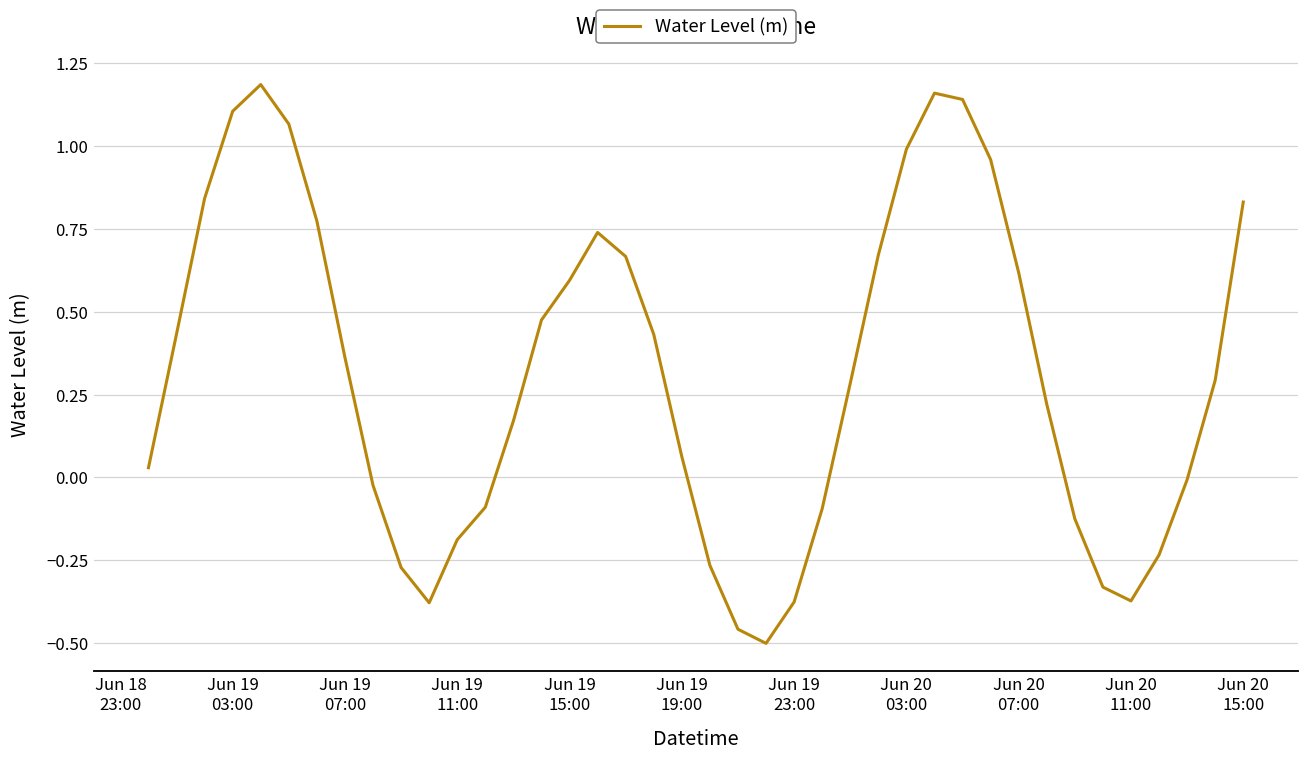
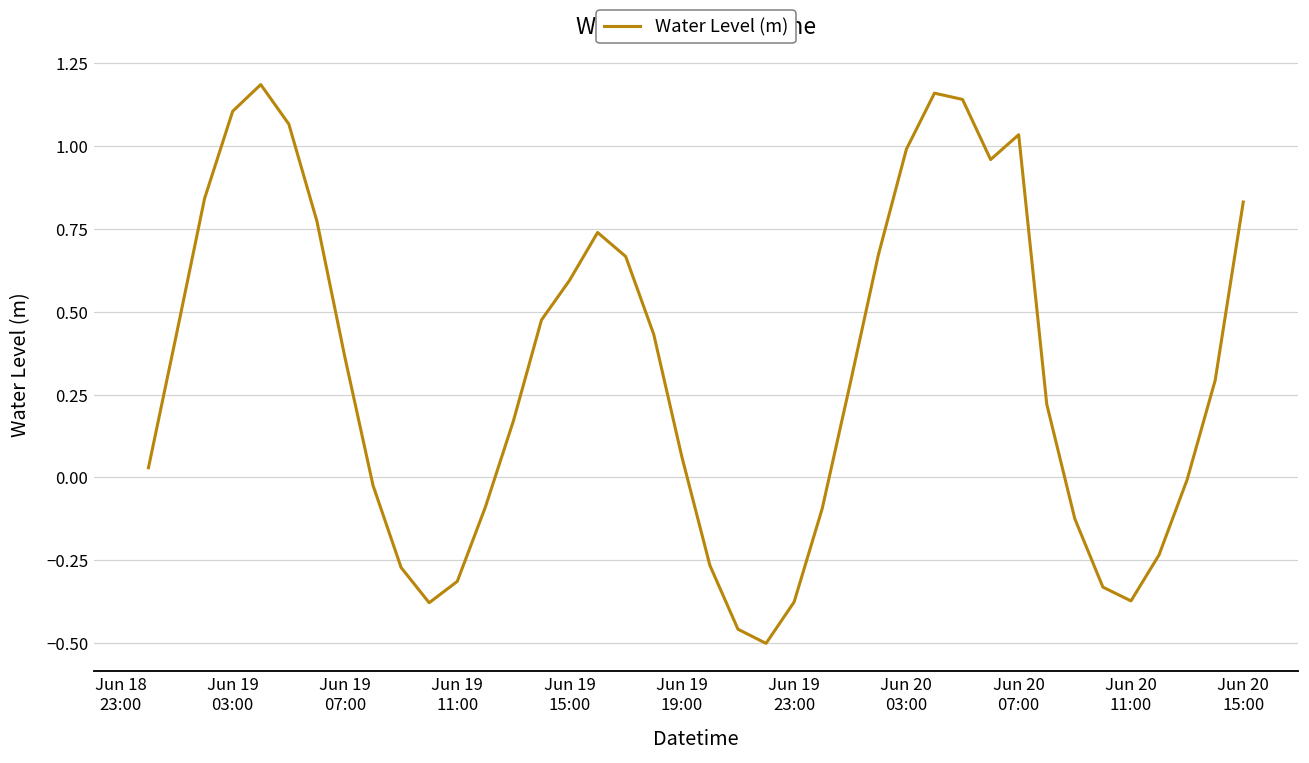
Jun 19 11:00: -0.19 -> -0.31
Jun 20 07:00: 0.62 -> 1.03
